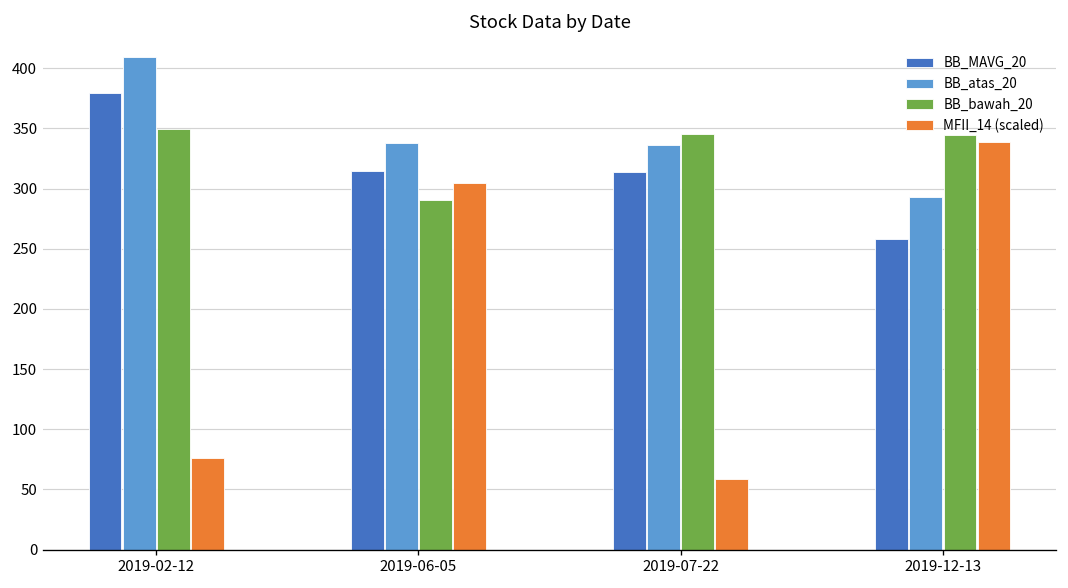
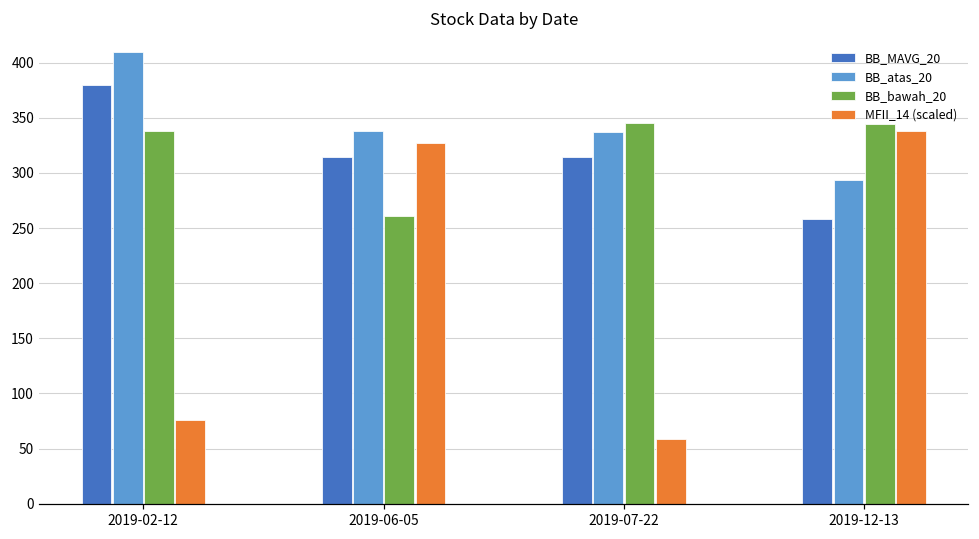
BB_bawah_20, 2019-02-12: 349 -> 338
BB_bawah_20, 2019-06-05: 291 -> 261
MFII_14 (scaled), 2019-06-05: 305 -> 328
